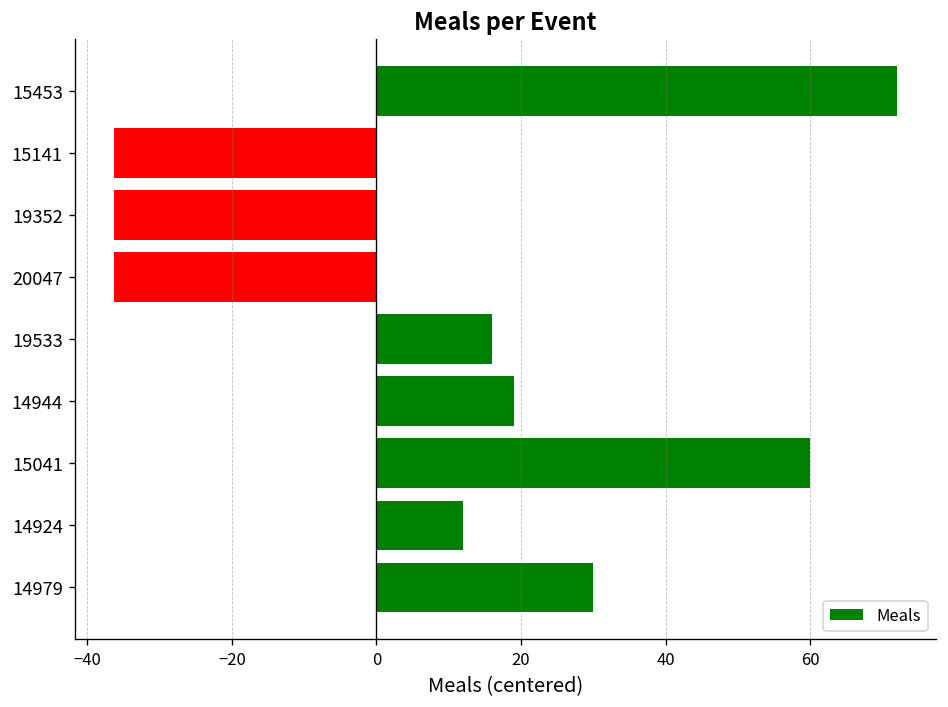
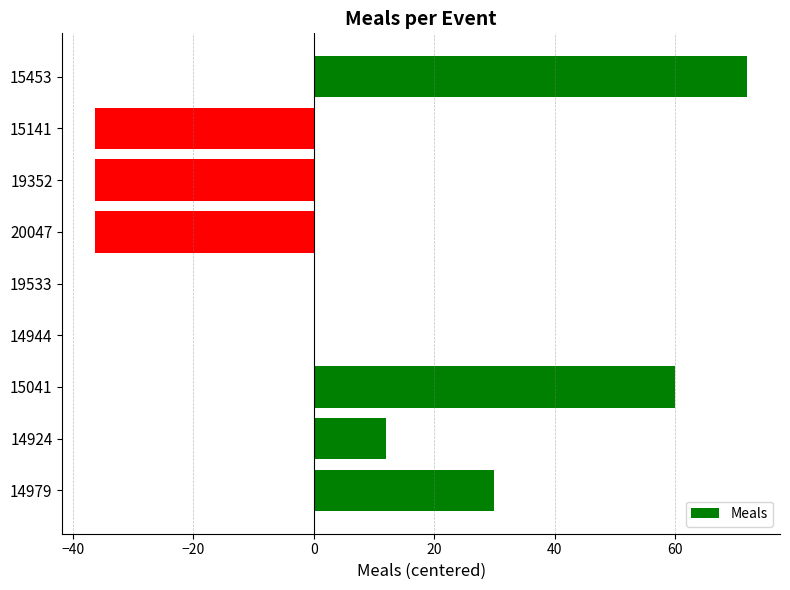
19533: 16 -> 0
14944: 19 -> 0
